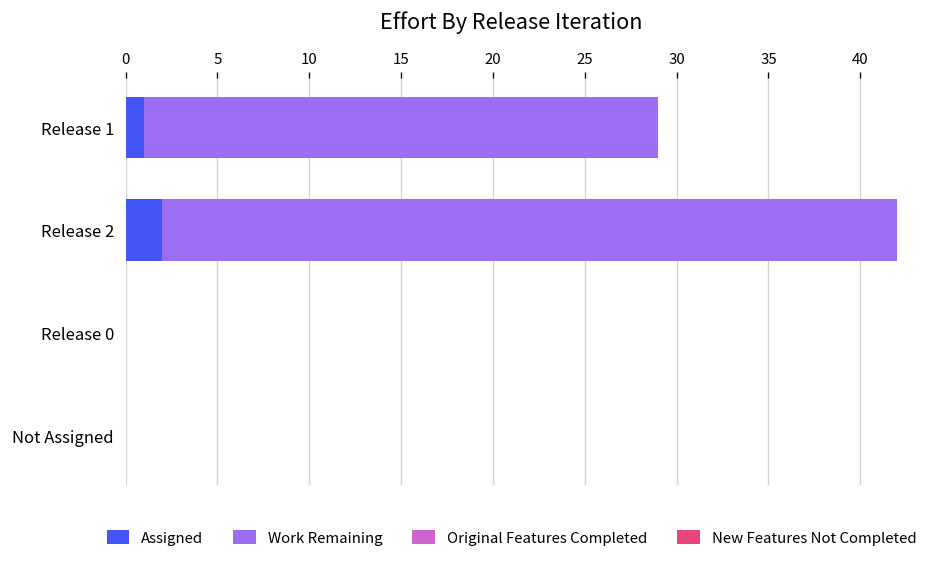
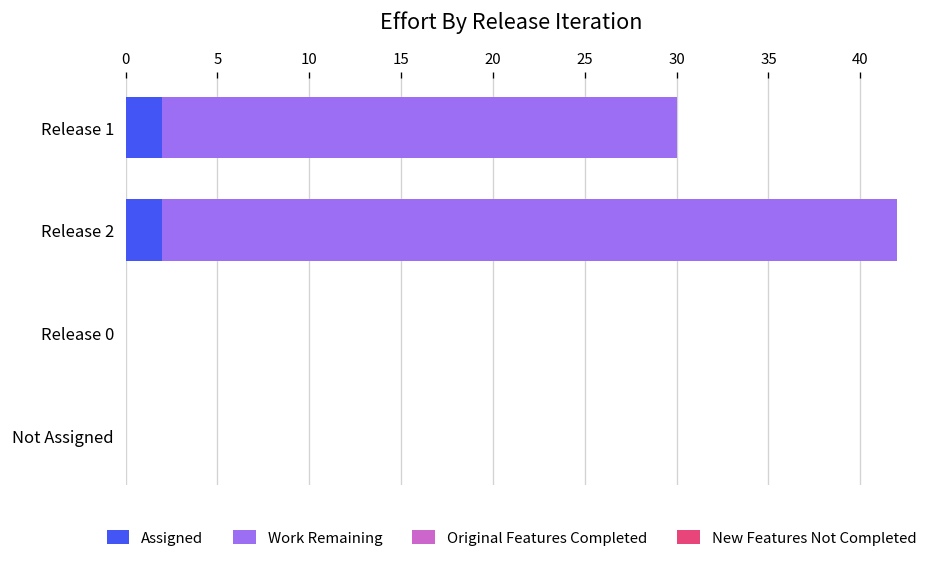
Assigned, Release 1: 1 -> 2
